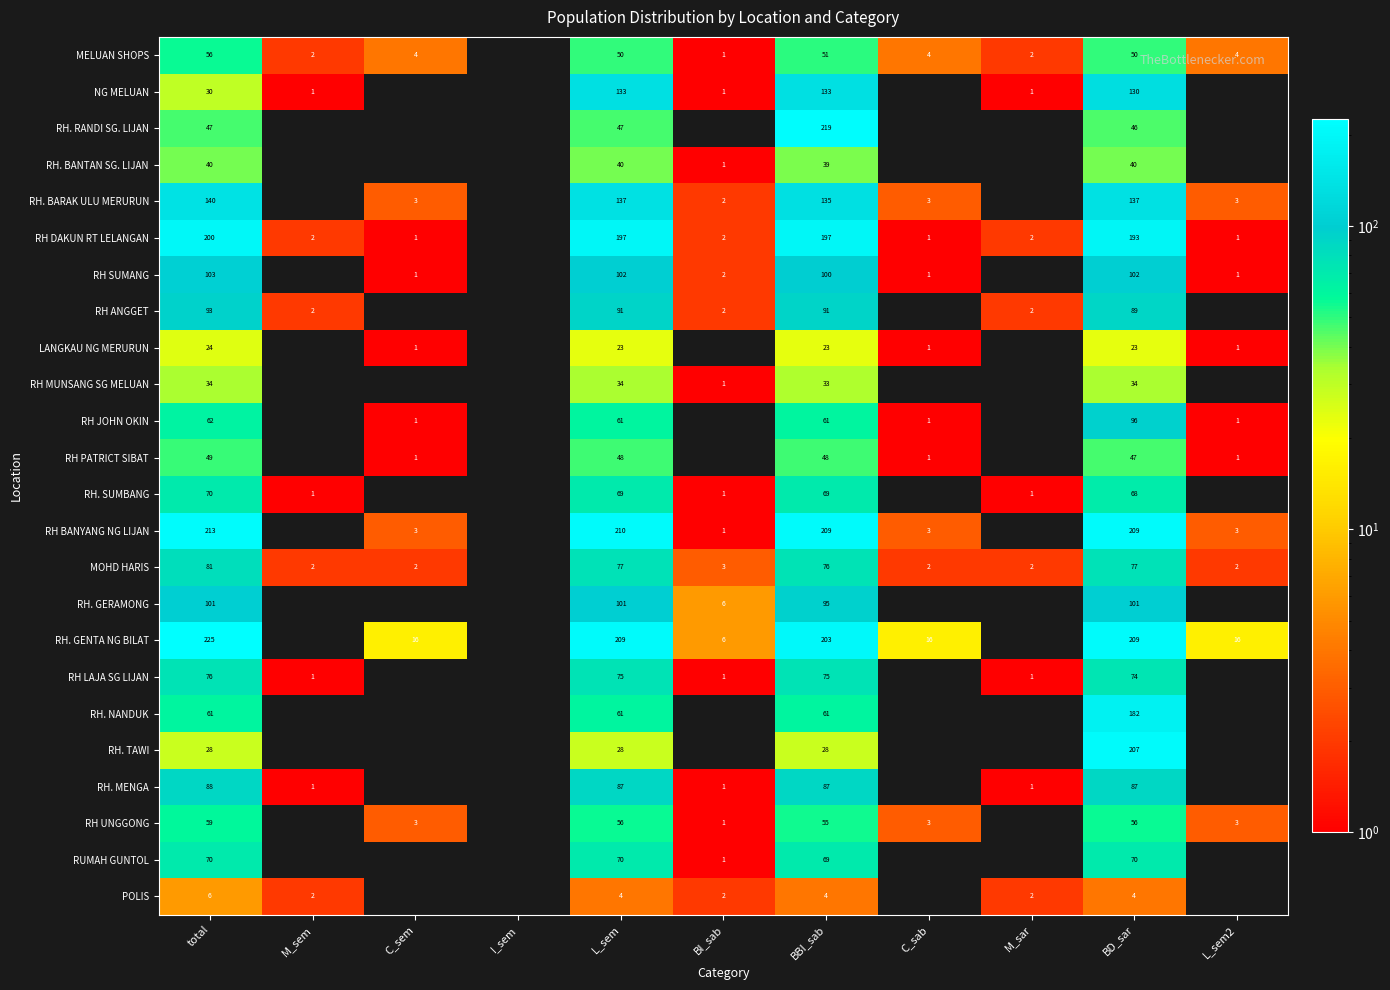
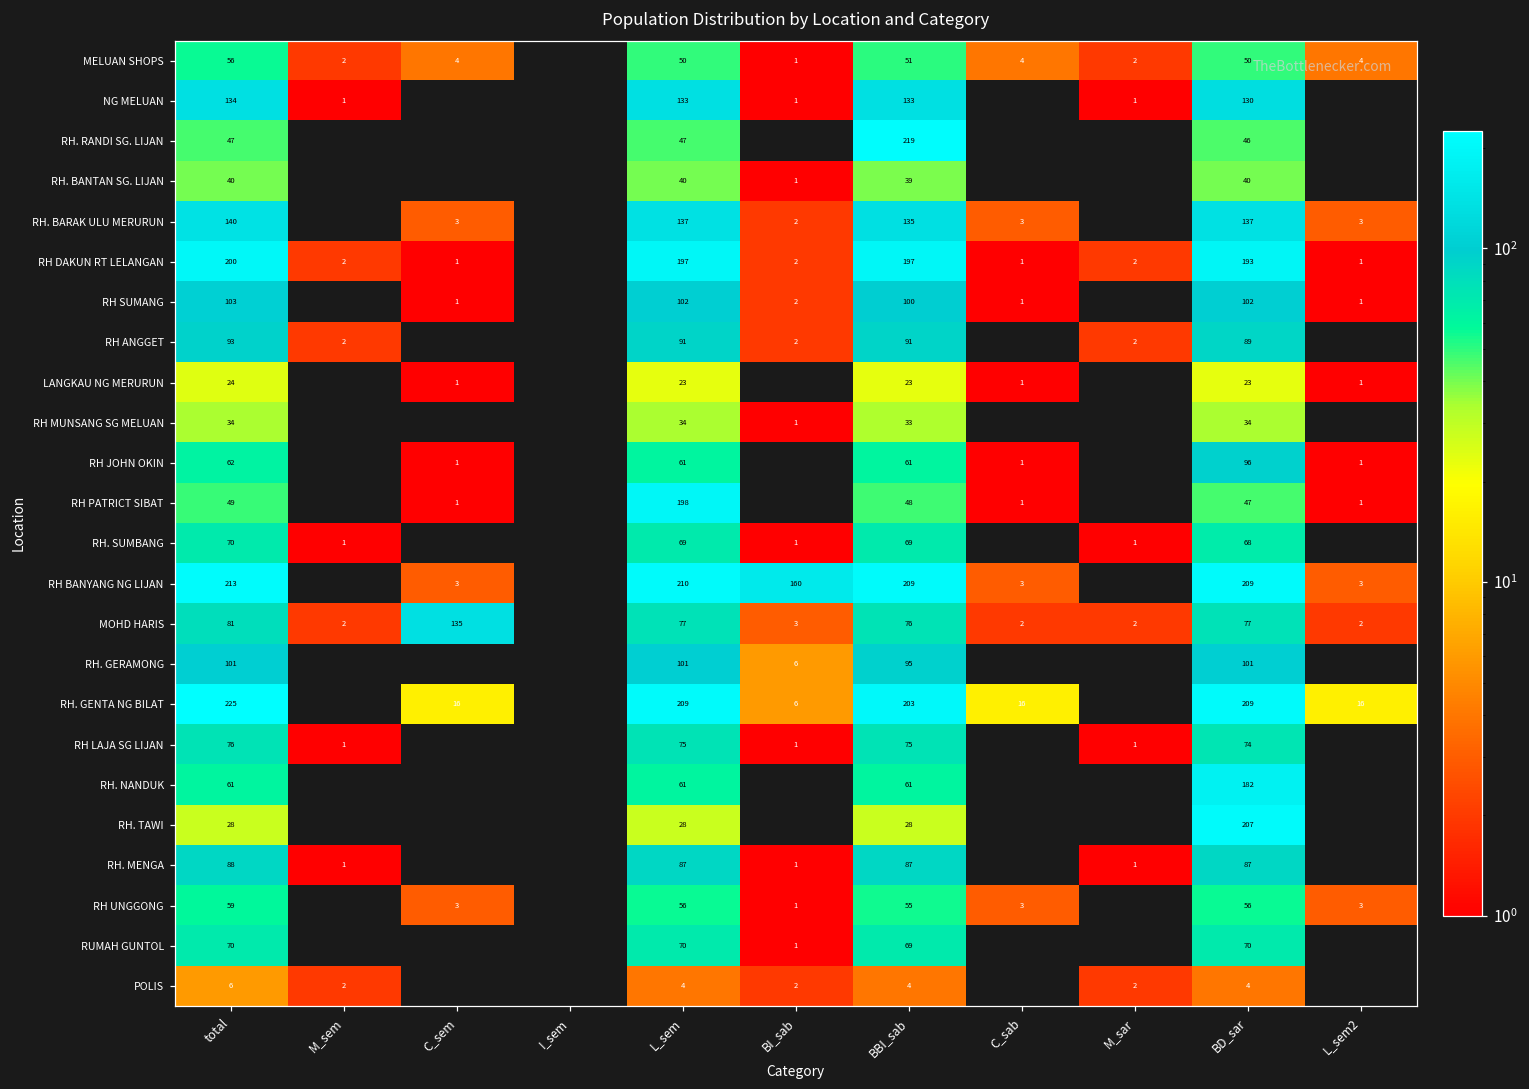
NG MELUAN, total: 30 -> 134
RH PATRICT SIBAT, L_sem: 48 -> 198
RH BANYANG NG LIJAN, BI_sab: 1 -> 160
MOHD HARIS, C_sem: 2 -> 135
